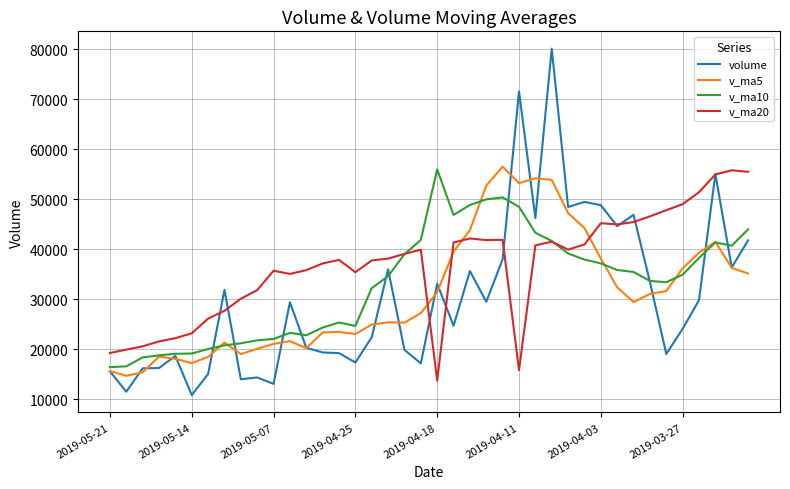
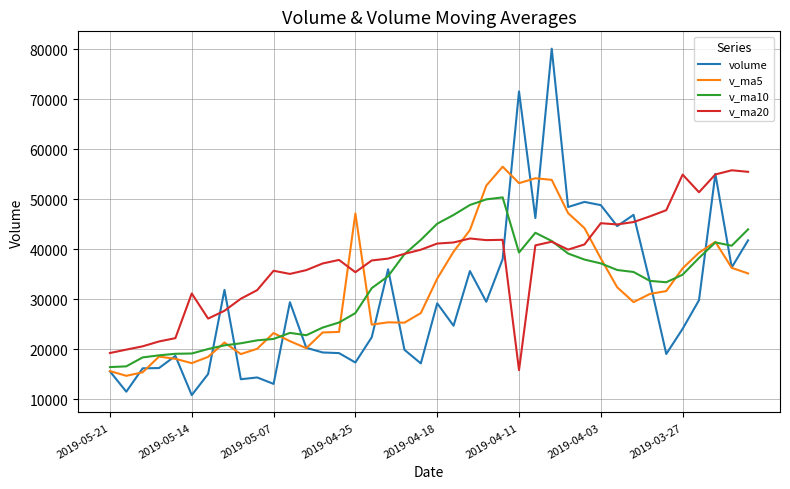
v_ma20, 2019-05-14: 23000 -> 31000
v_ma5, 2019-05-07: 21000 -> 23000
v_ma5, 2019-04-25: 23000 -> 47000
v_ma10, 2019-04-25: 25000 -> 27000
volume, 2019-04-18: 33000 -> 29000
v_ma5, 2019-04-18: 31000 -> 34000
v_ma10, 2019-04-18: 56000 -> 45000
v_ma20, 2019-04-18: 14000 -> 41000
v_ma10, 2019-04-11: 49000 -> 39000
v_ma20, 2019-03-27: 49000 -> 55000
